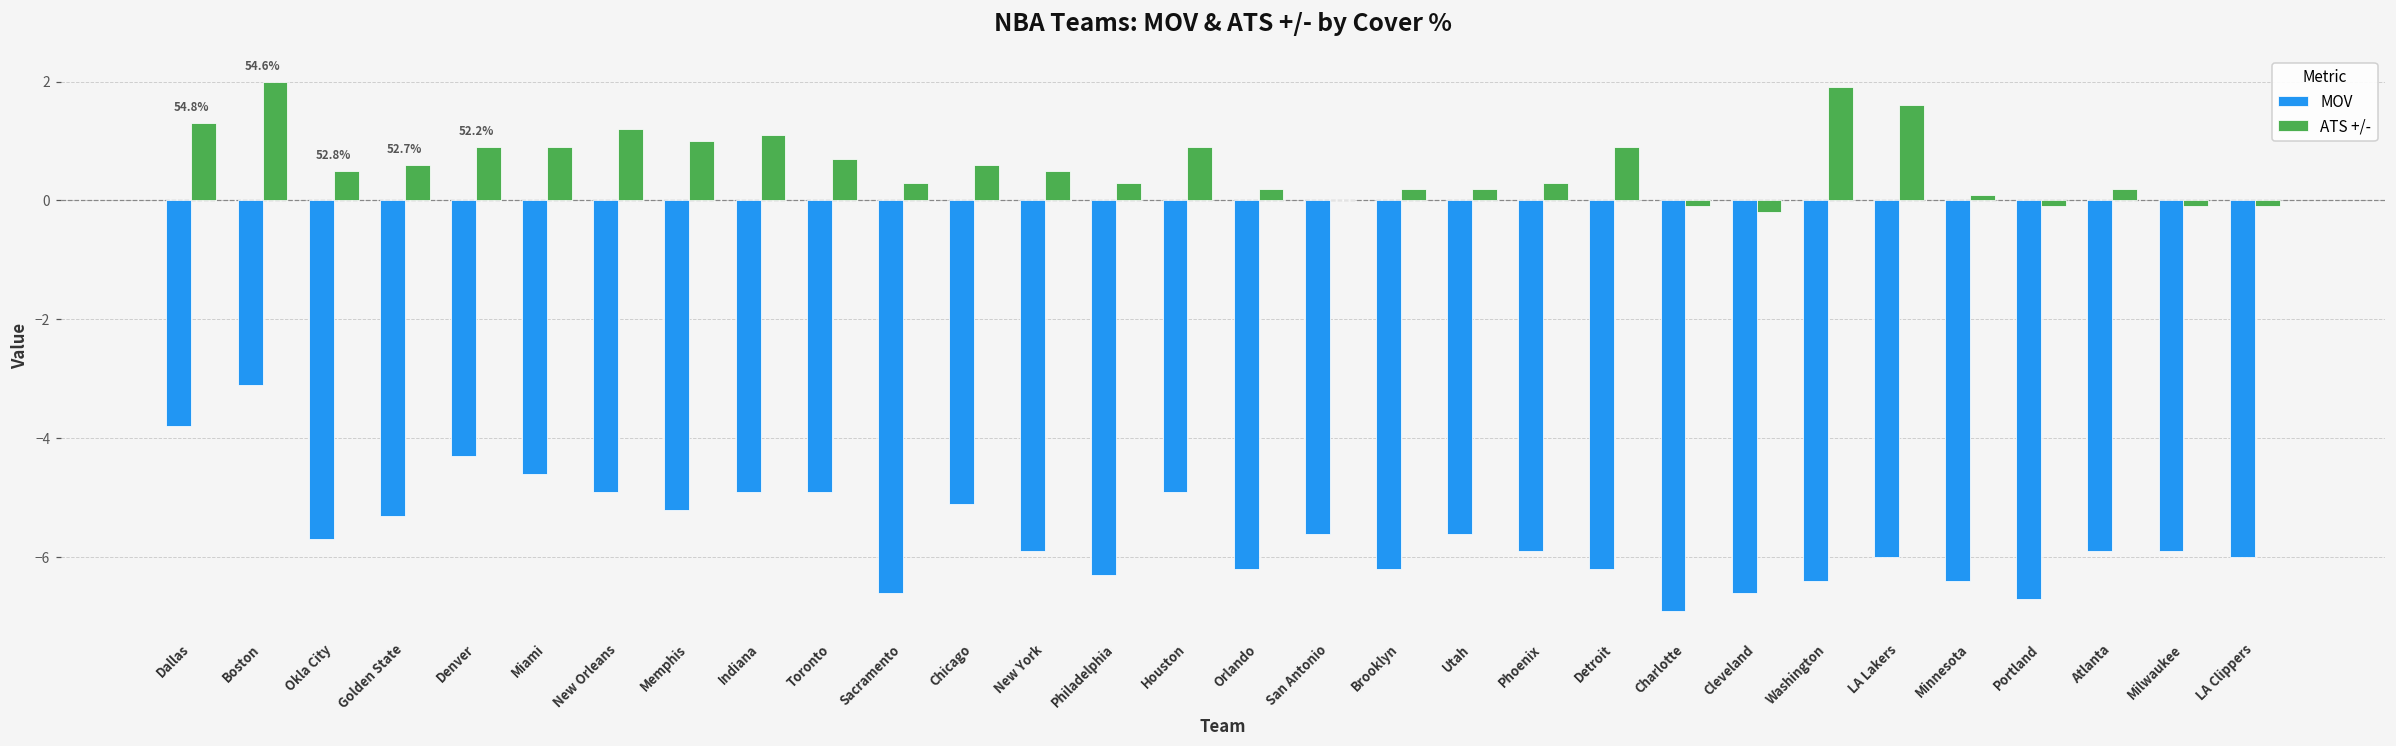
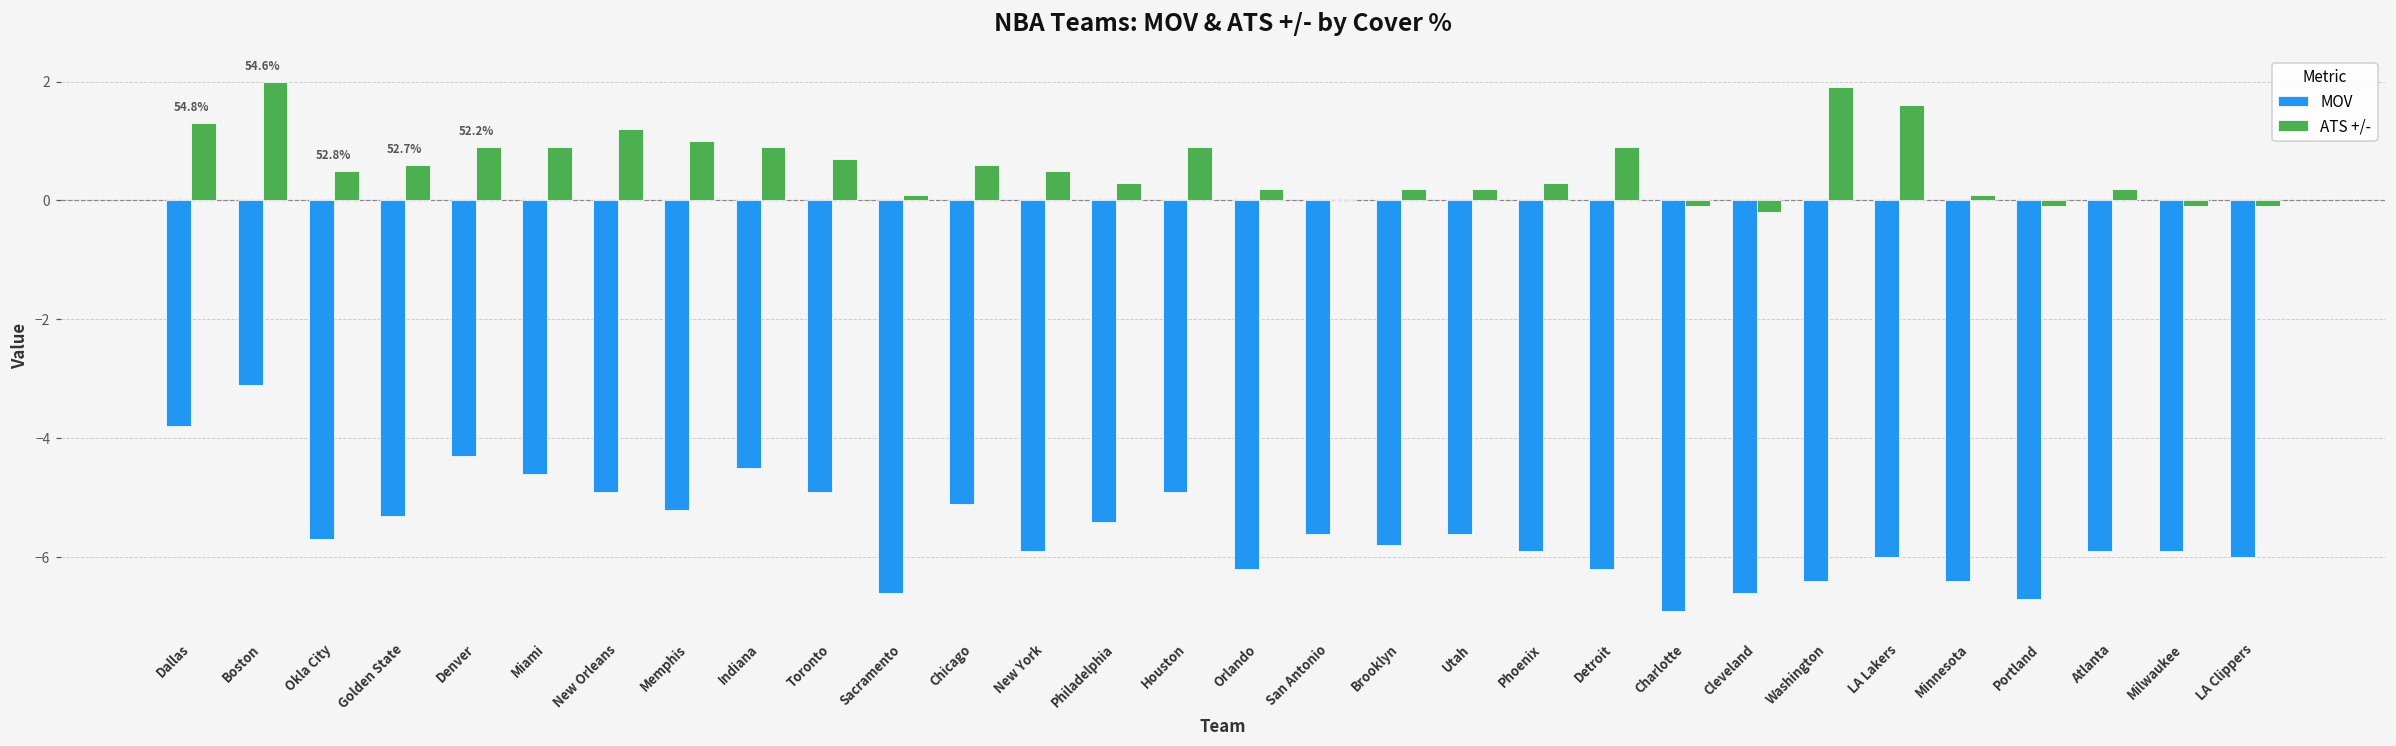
MOV, Indiana: -4.9 -> -4.5
ATS +/-, Indiana: 1.1 -> 0.9
ATS +/-, Sacramento: 0.3 -> 0.1
MOV, Philadelphia: -6.3 -> -5.4
MOV, Brooklyn: -6.2 -> -5.8
